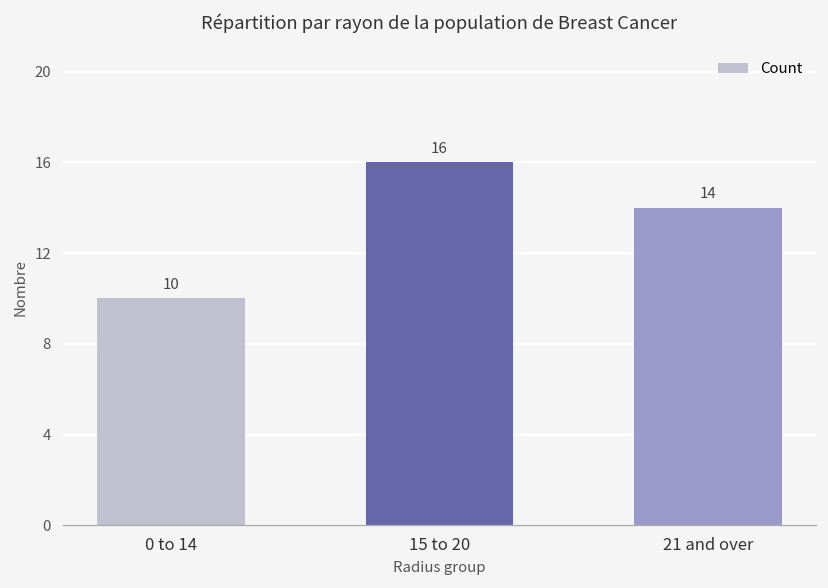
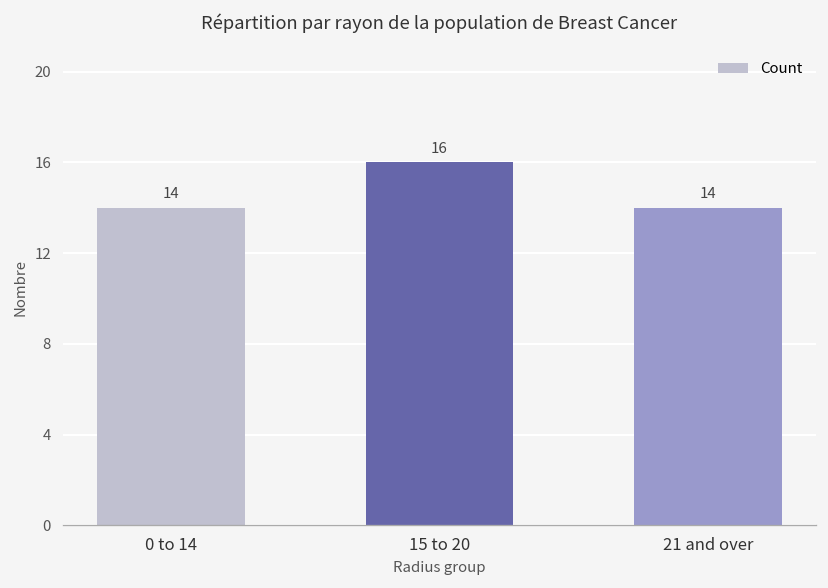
0 to 14: 10 -> 14
